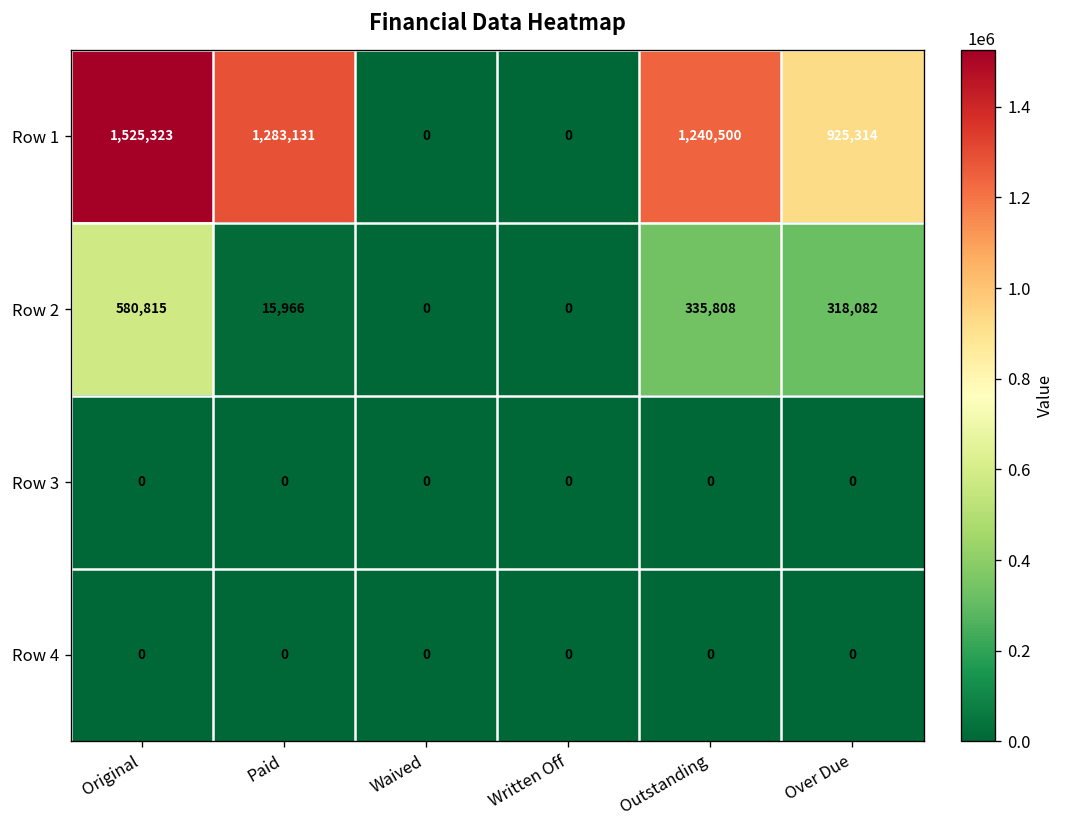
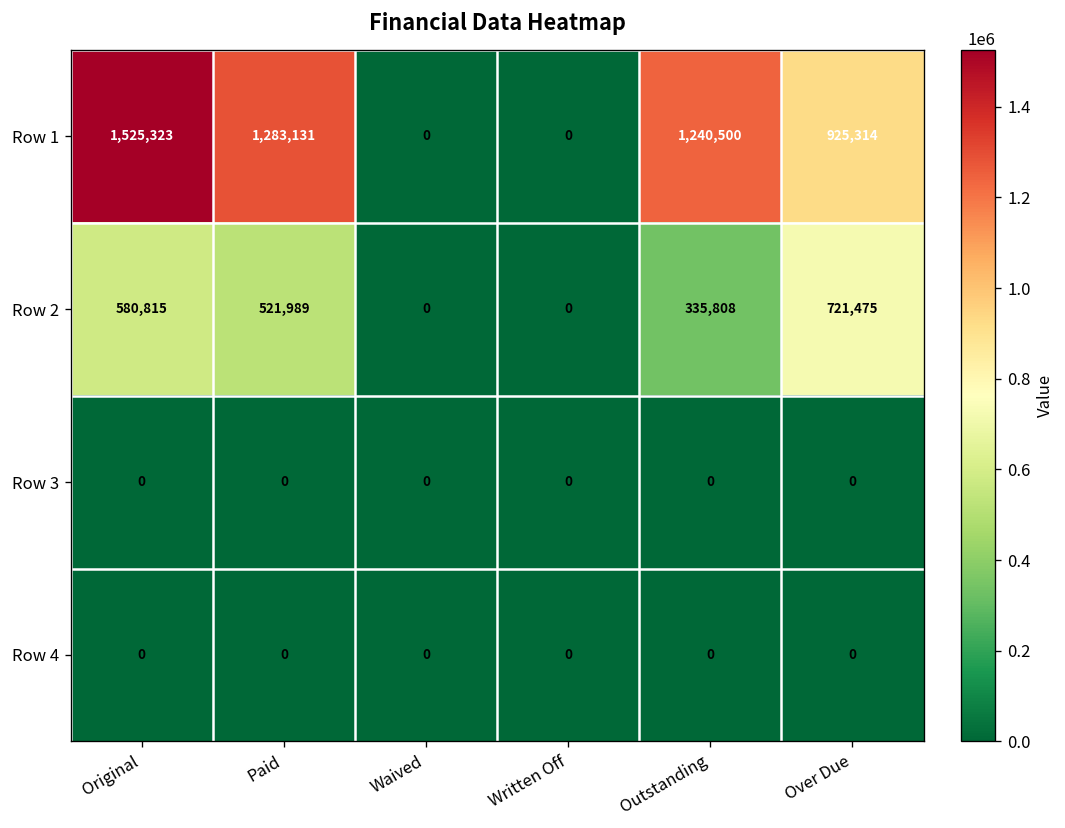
Row 2, Paid: 15,966 -> 521,989
Row 2, Over Due: 318,082 -> 721,475
